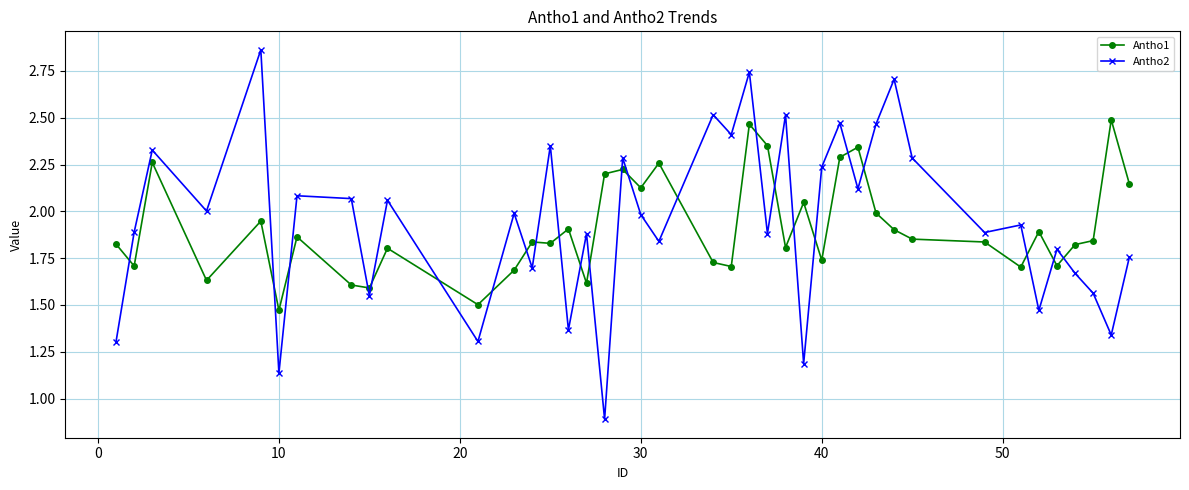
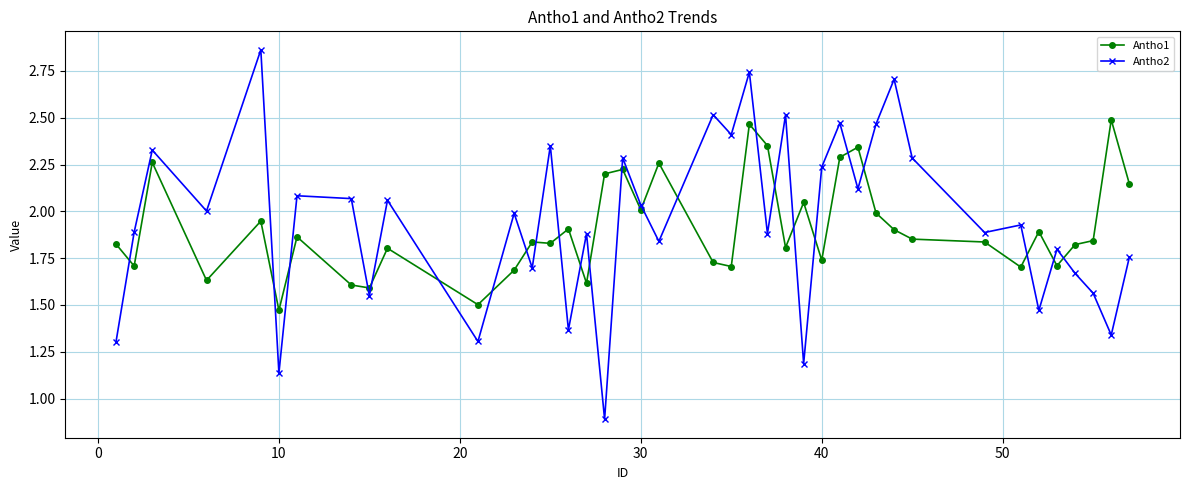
Antho1, 30: 2.13 -> 2.01
Antho2, 30: 1.98 -> 2.03
